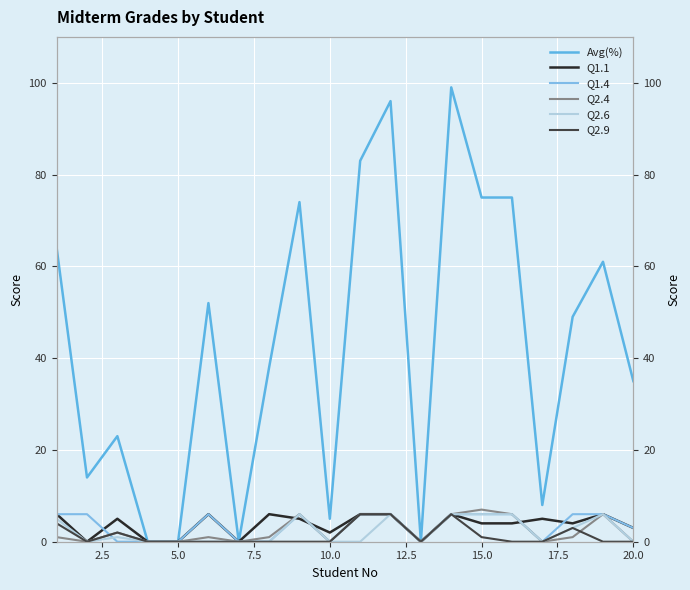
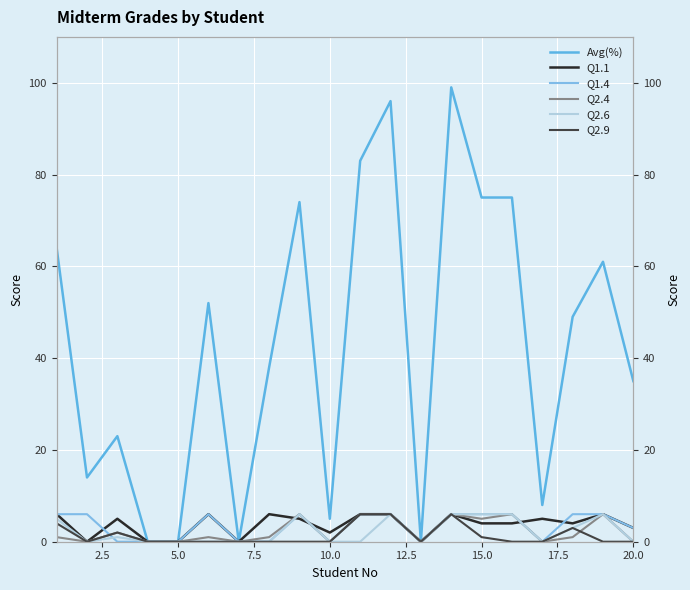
Q2.4, 15.0: 7 -> 5
